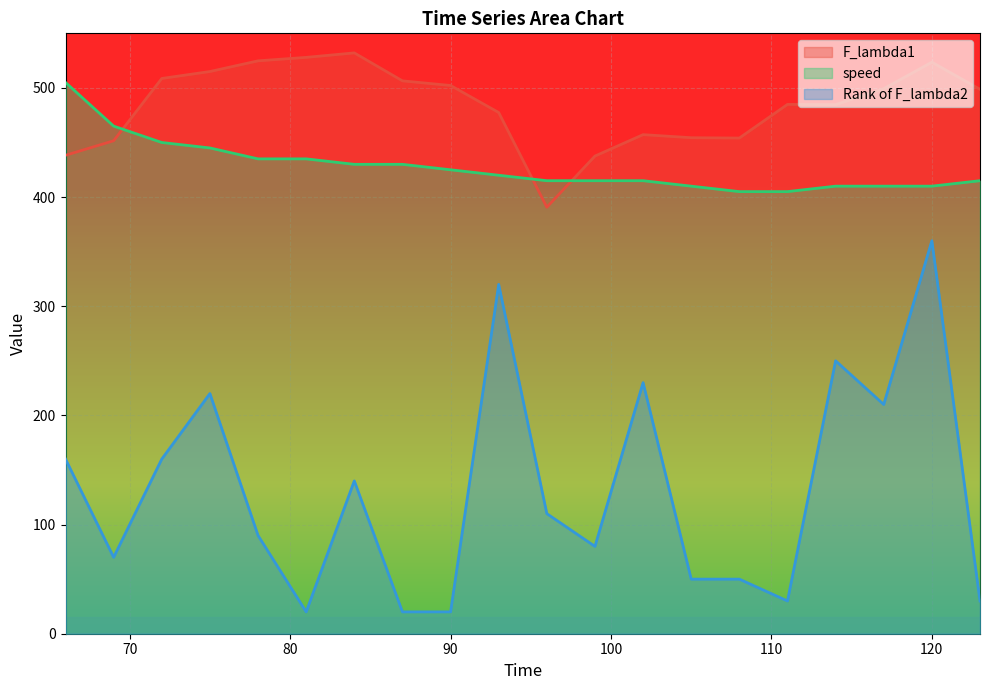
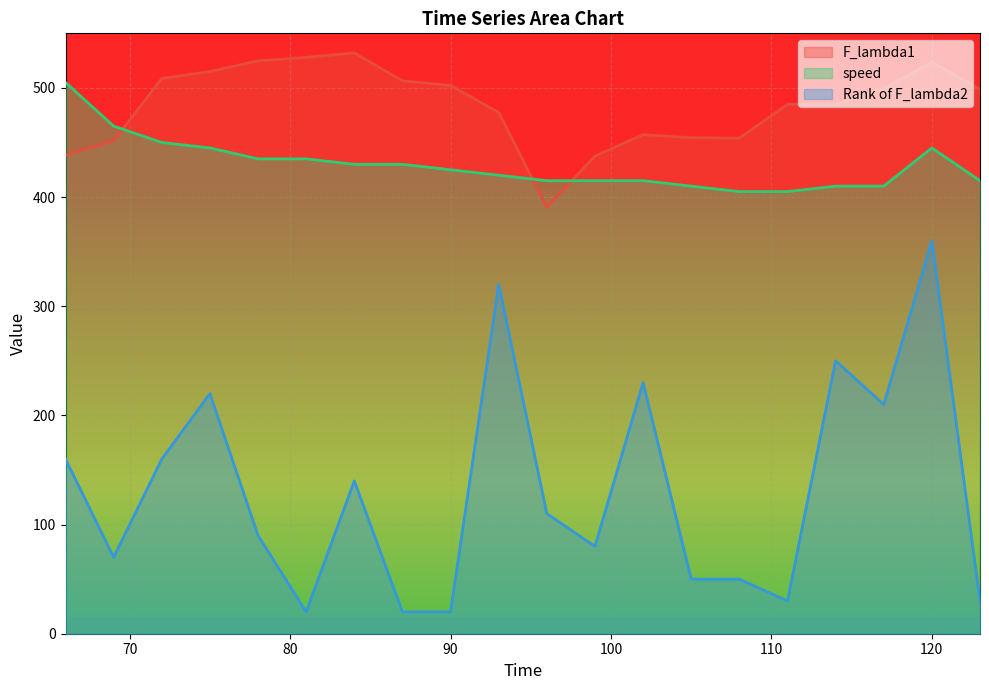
speed, 120: 410 -> 445
